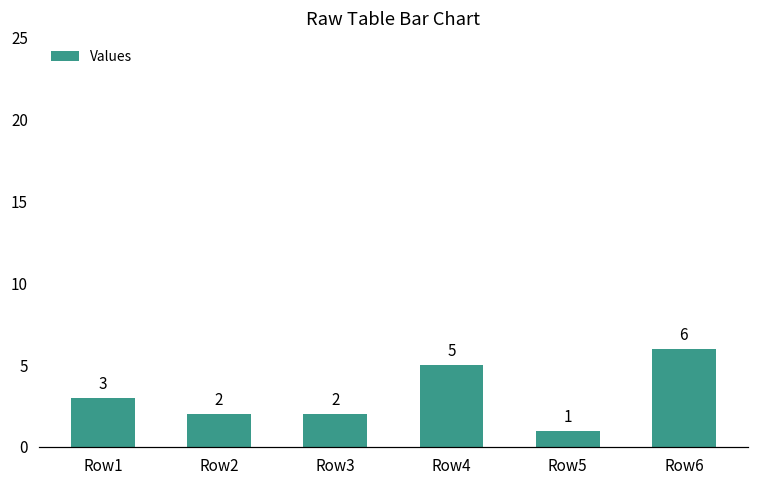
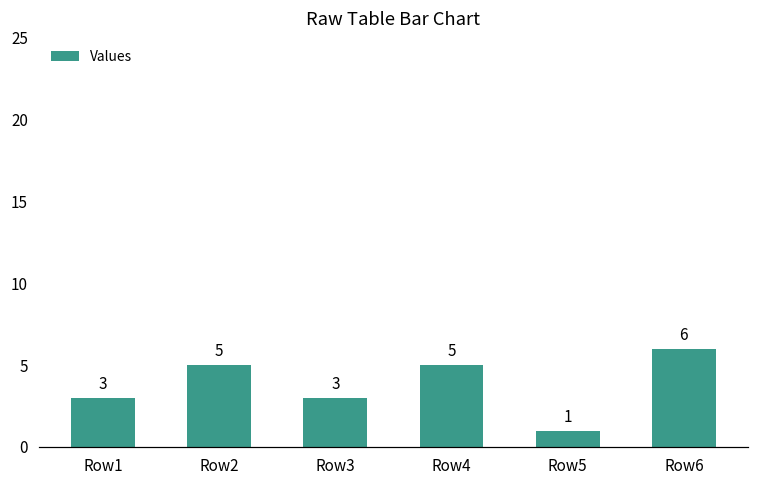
Row2: 2 -> 5
Row3: 2 -> 3
